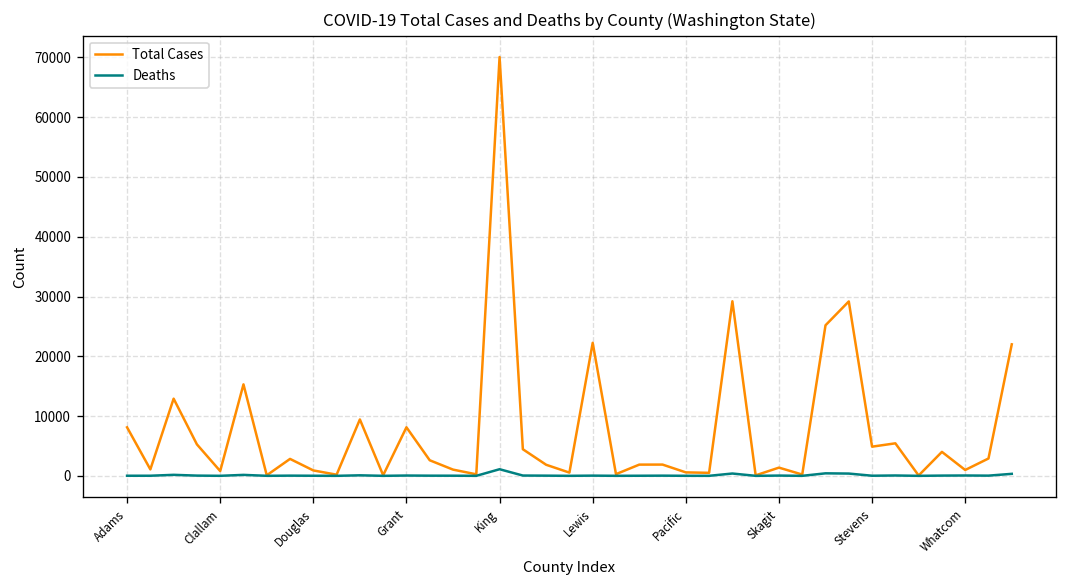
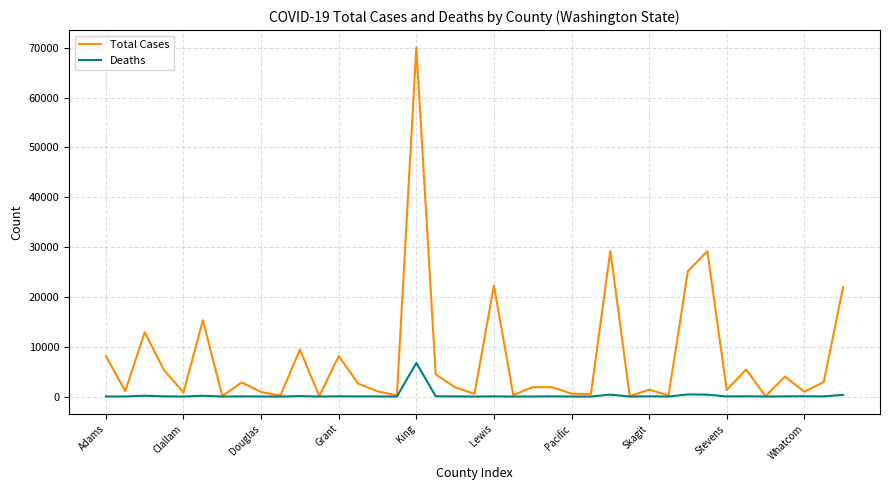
Deaths, King: 1000 -> 7000
Total Cases, Stevens: 5000 -> 1000
